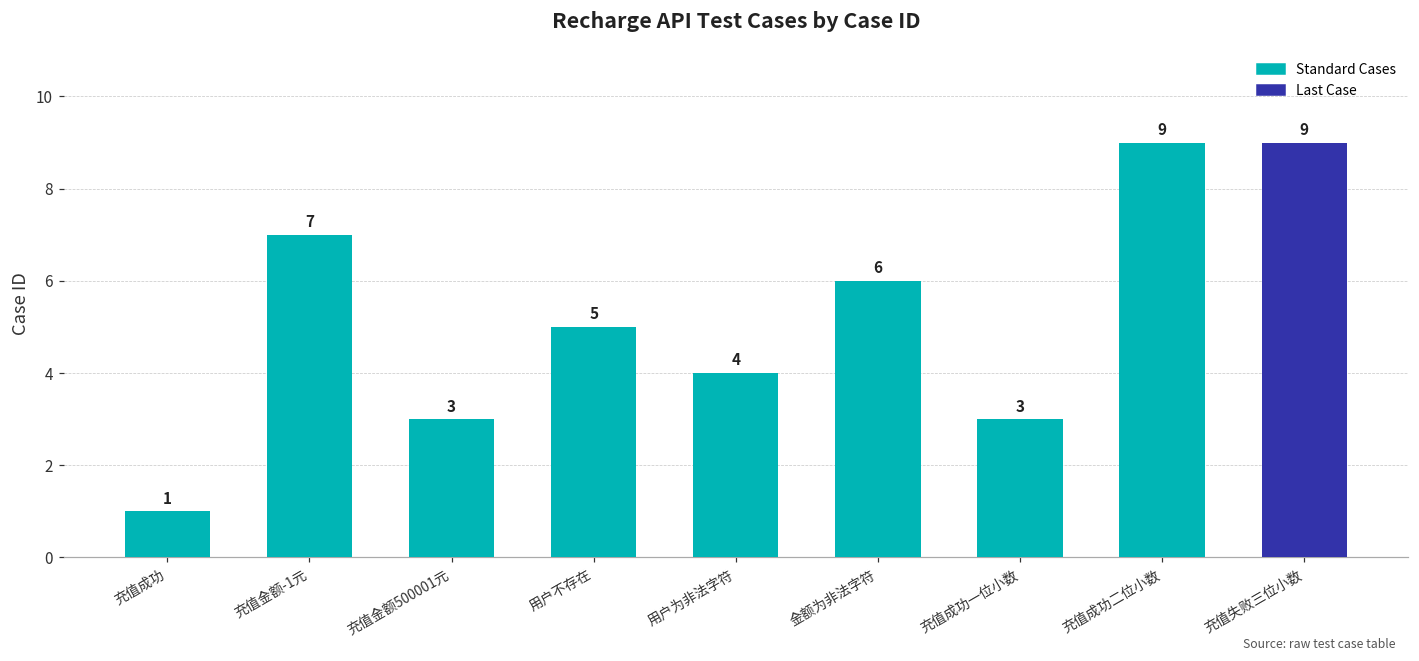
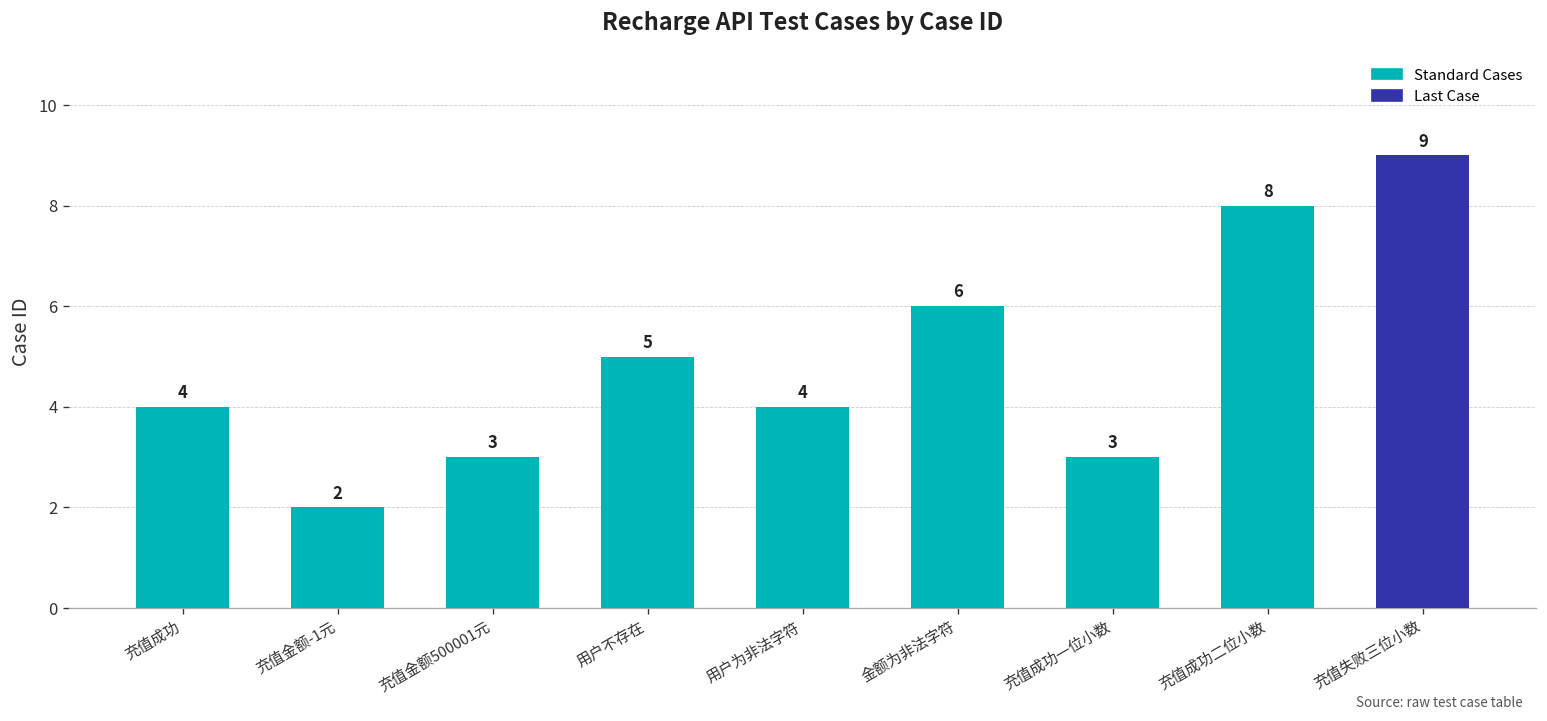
充值成功: 1 -> 4
充值金额-1元: 7 -> 2
充值成功二位小数: 9 -> 8
